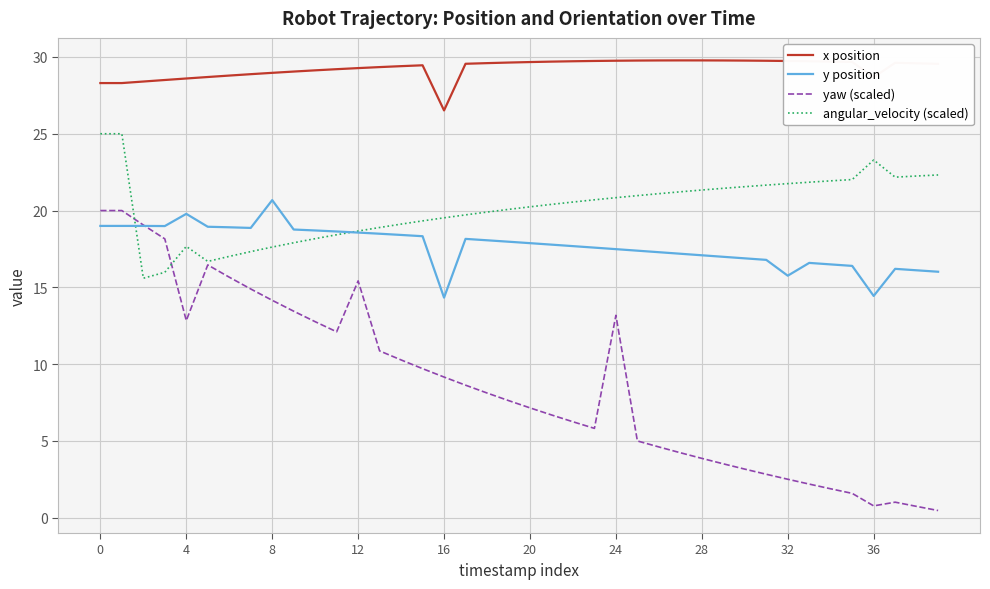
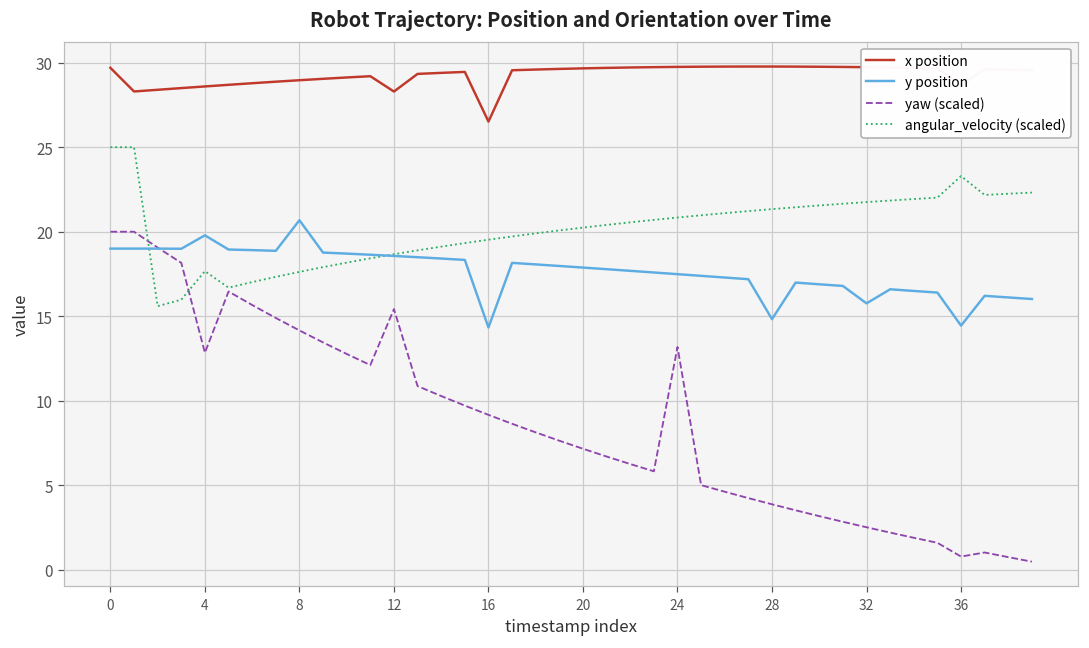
x position, 0: 28.3 -> 29.7
x position, 12: 29.3 -> 28.3
y position, 28: 17.1 -> 14.8
